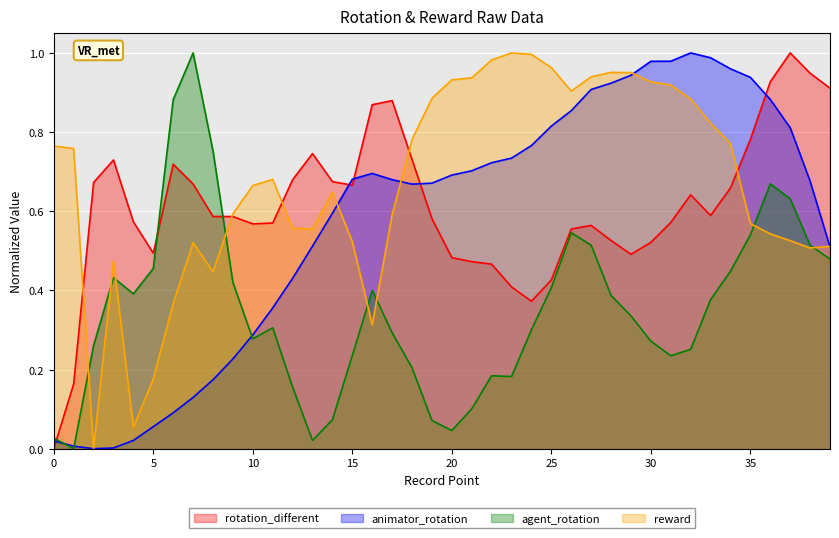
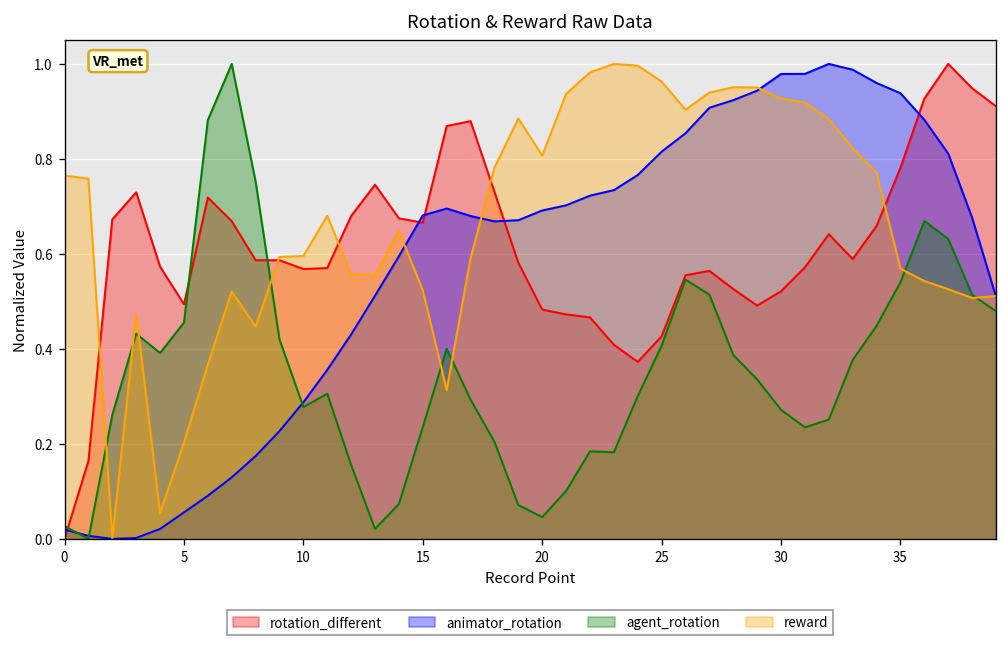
reward, 5: 0.18 -> 0.20
reward, 10: 0.66 -> 0.60
reward, 20: 0.93 -> 0.81
